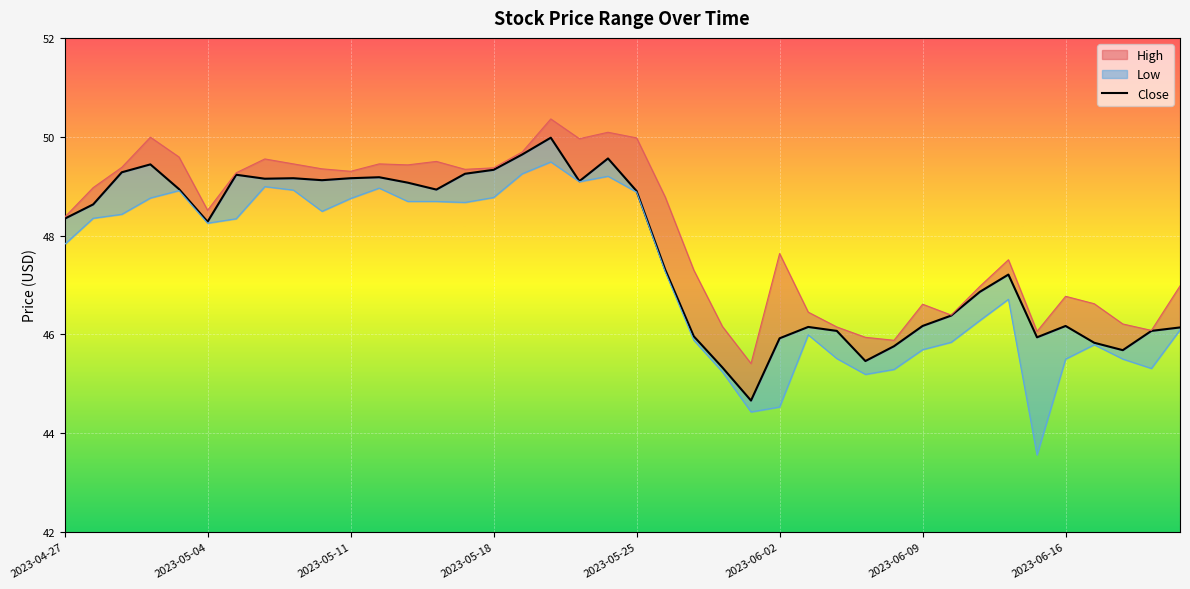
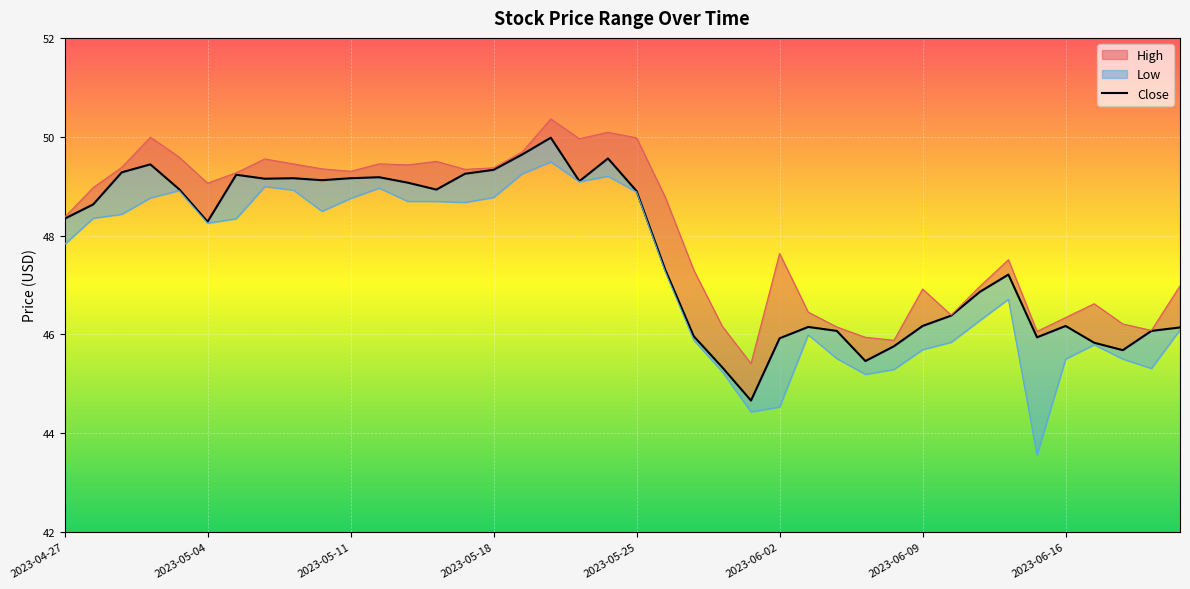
High, 2023-05-04: 48.5 -> 49.1
High, 2023-06-09: 46.6 -> 46.9
High, 2023-06-16: 46.8 -> 46.3
